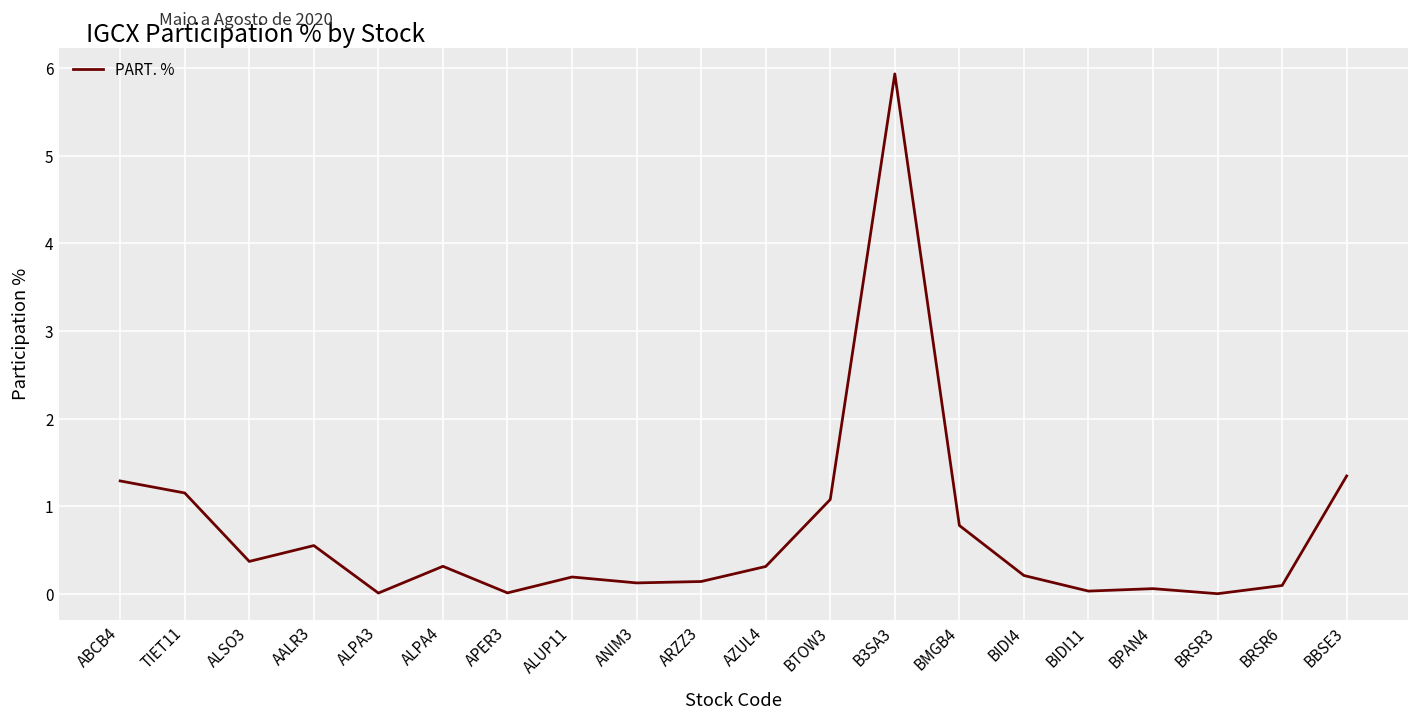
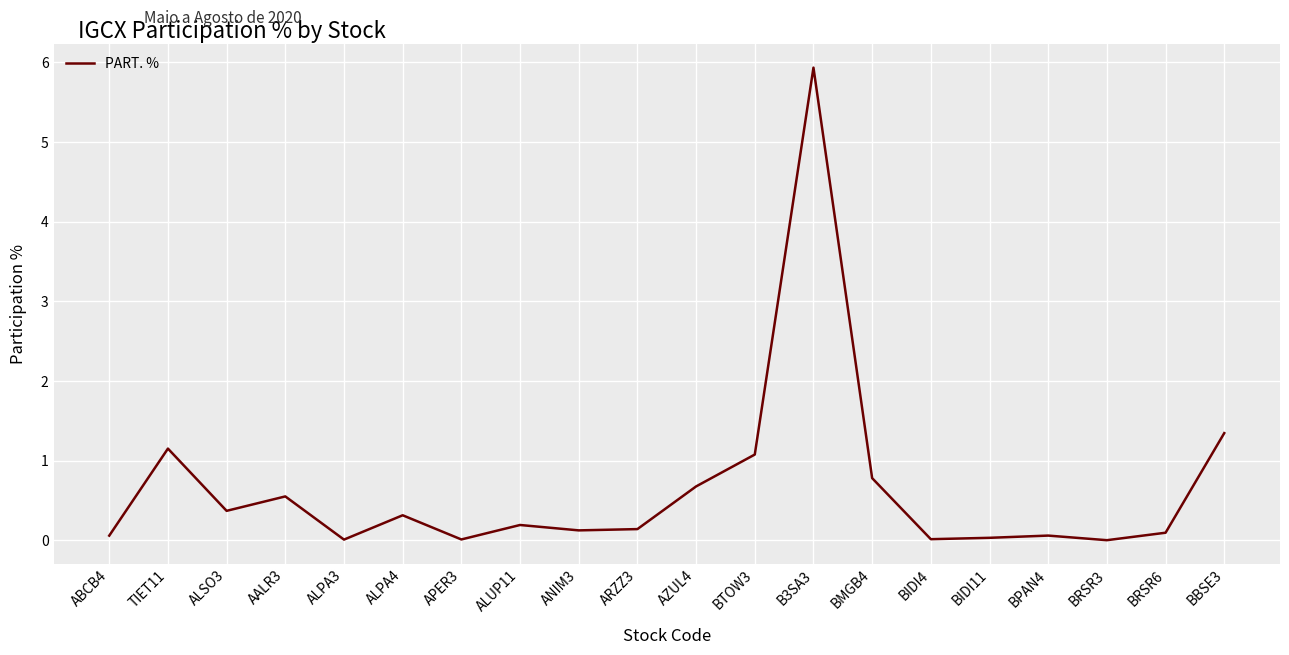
ABCB4: 1.3 -> 0.1
AZUL4: 0.3 -> 0.7
BIDI4: 0.2 -> 0.0
